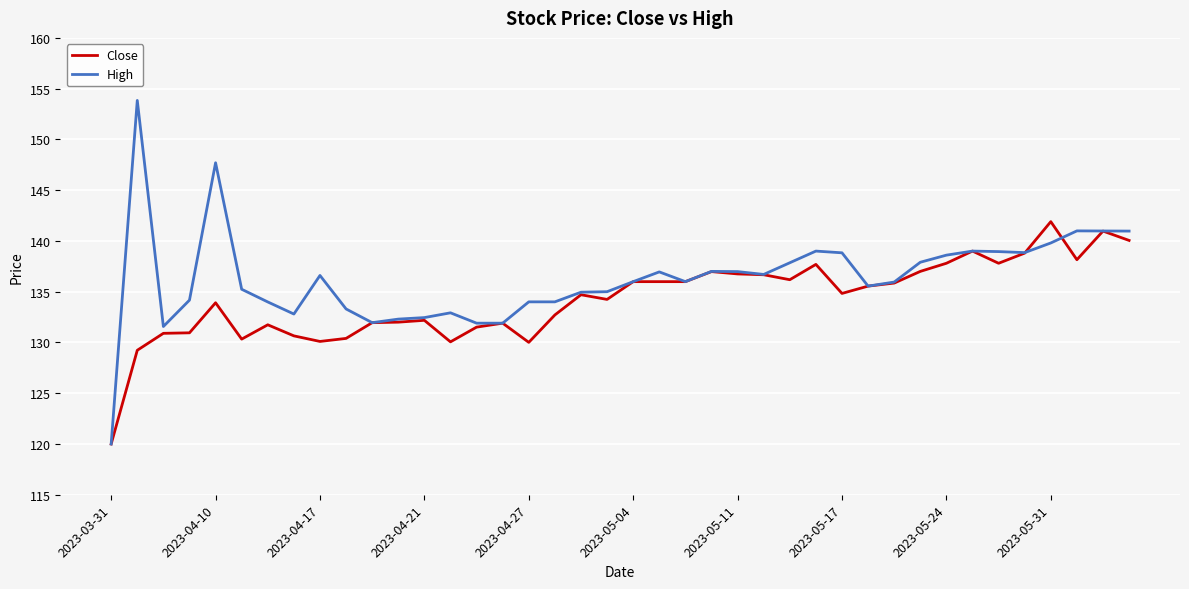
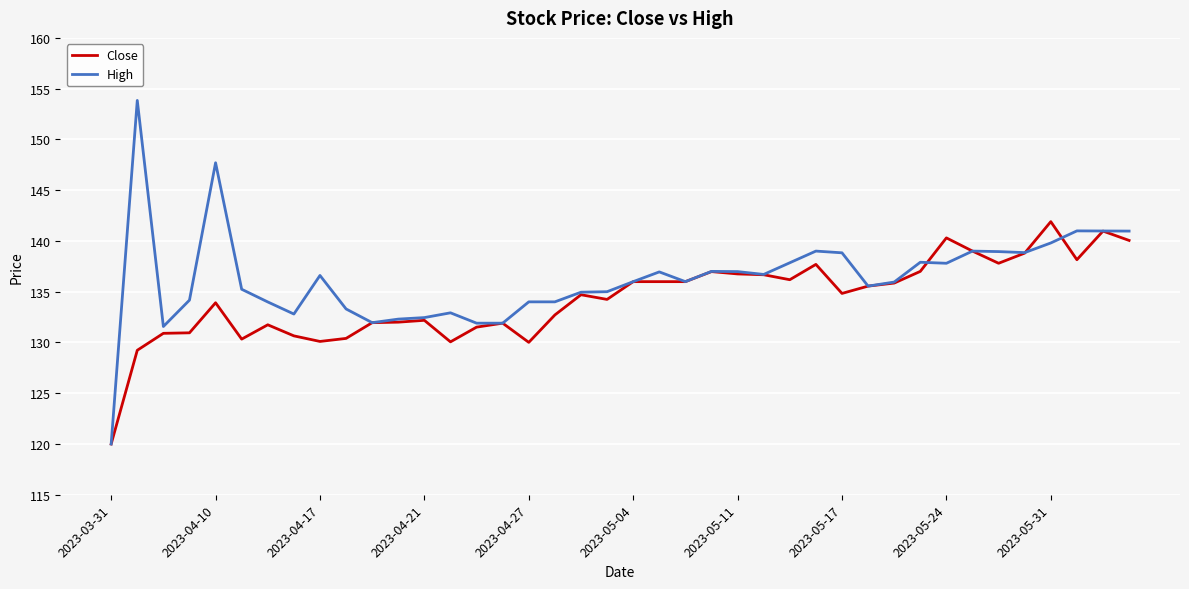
Close, 2023-05-24: 137.8 -> 140.3
High, 2023-05-24: 138.6 -> 137.8
